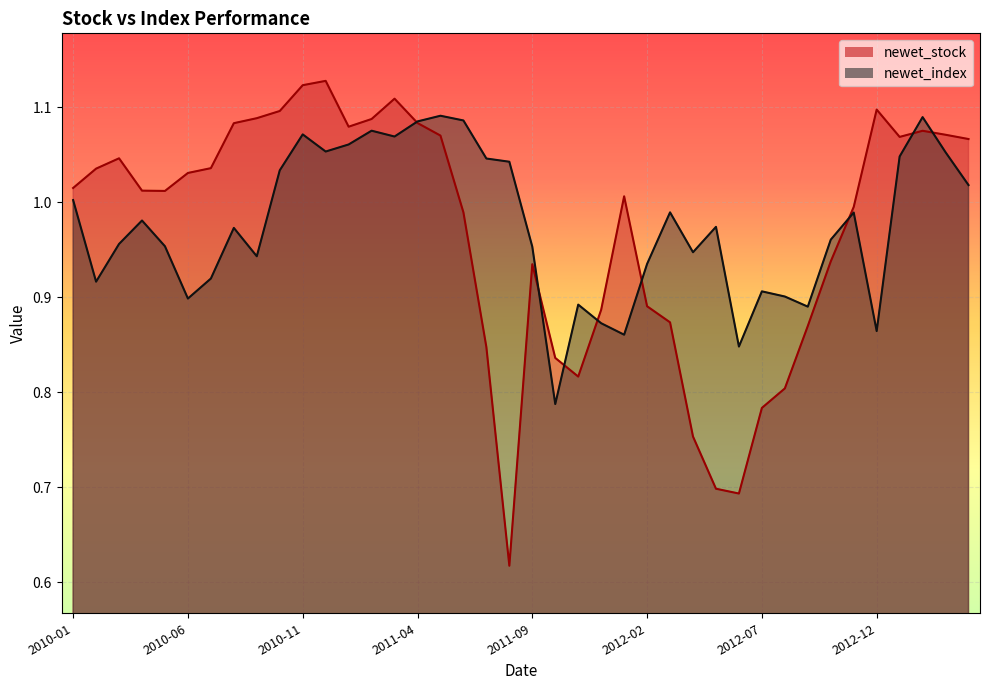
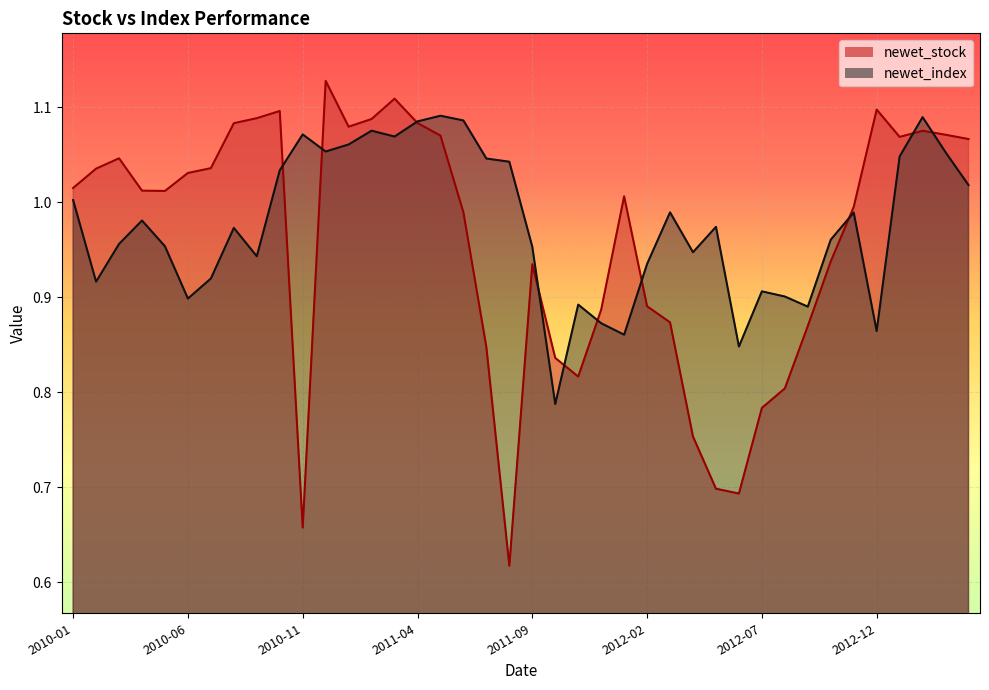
newet_stock, 2010-11: 1.12 -> 0.66
